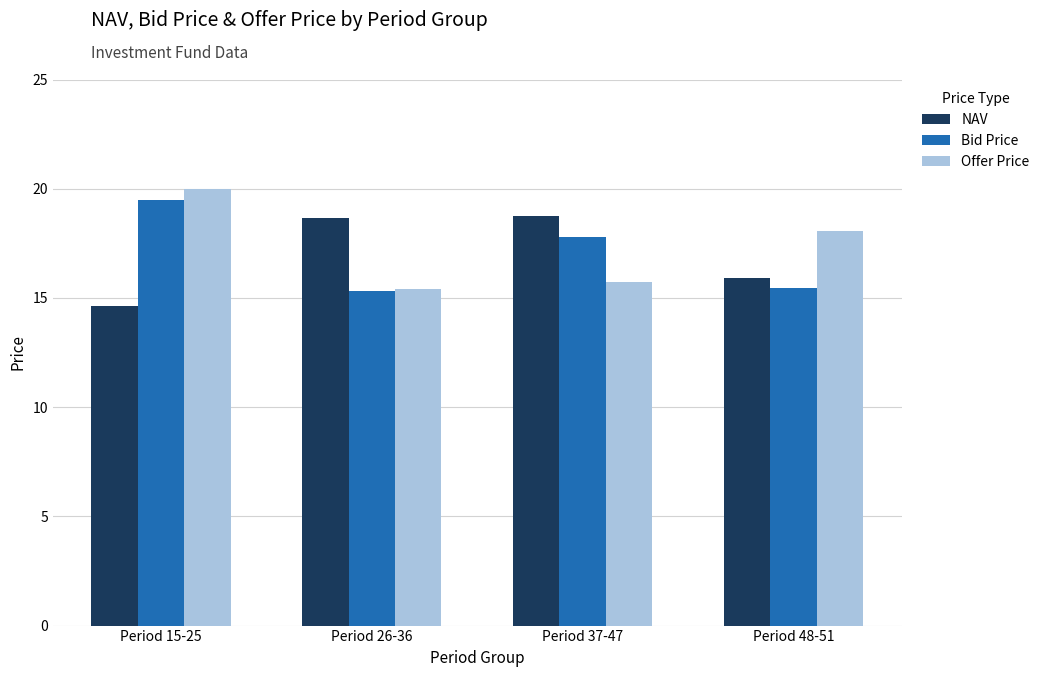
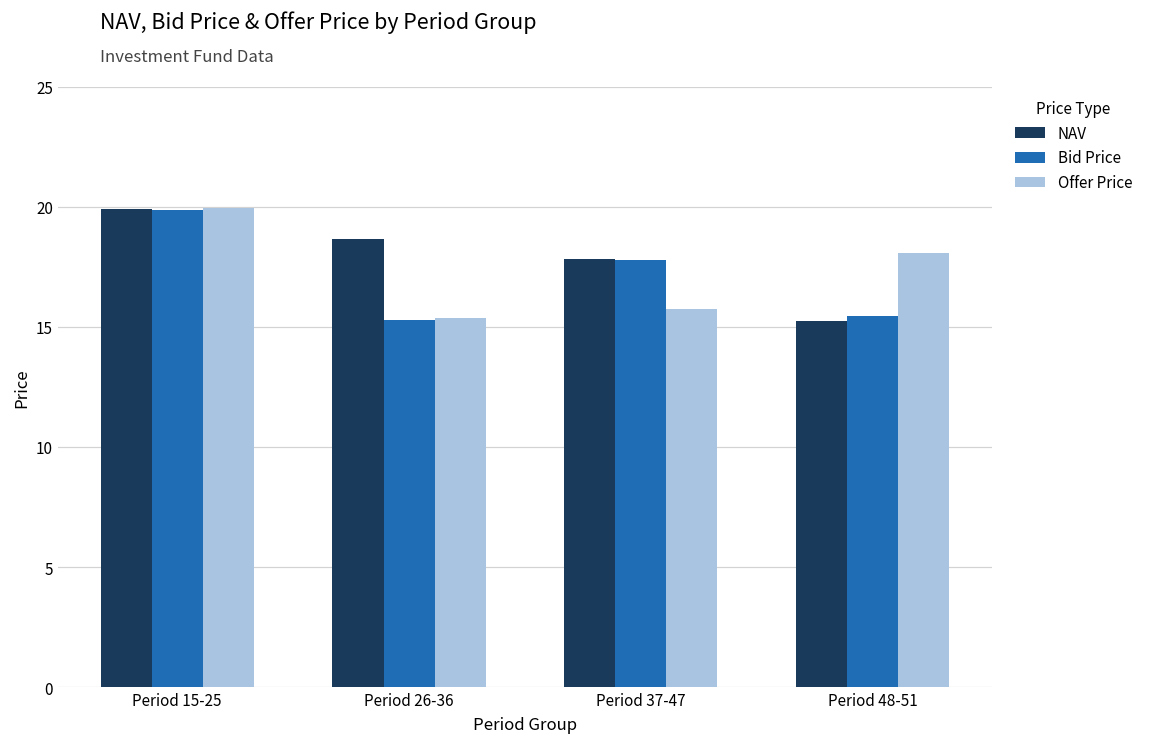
NAV, Period 15-25: 14.6 -> 19.9
Bid Price, Period 15-25: 19.5 -> 19.9
NAV, Period 37-47: 18.8 -> 17.8
NAV, Period 48-51: 15.9 -> 15.3
